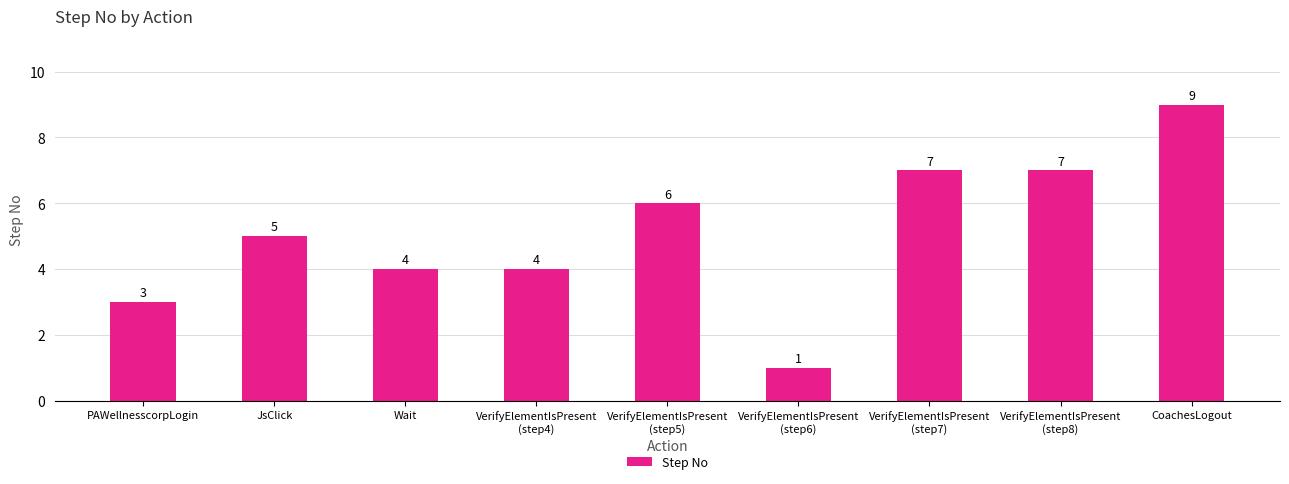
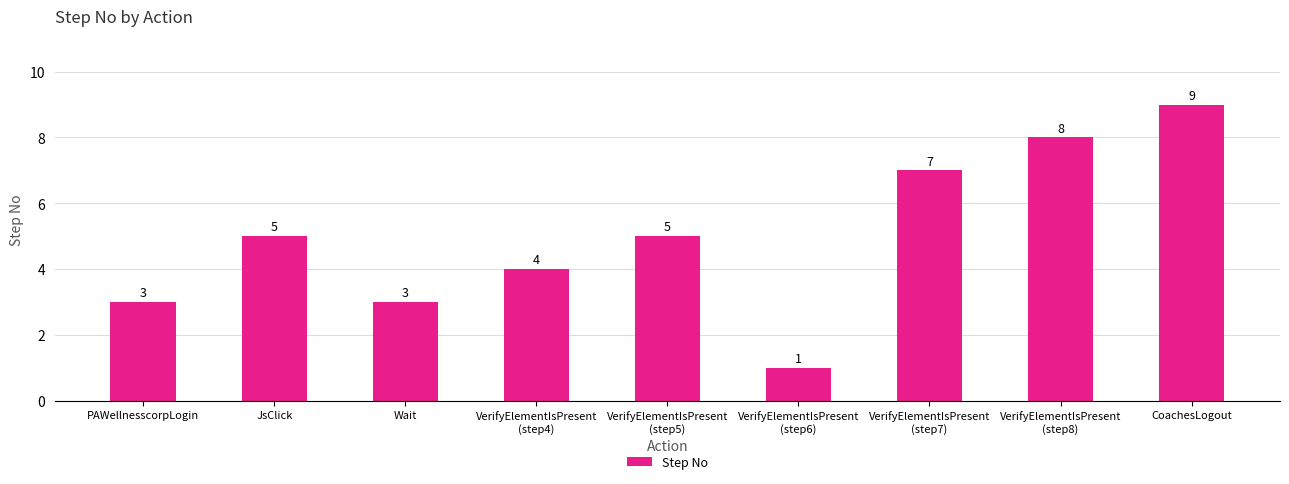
Wait: 4 -> 3
VerifyElementIsPresent (step5): 6 -> 5
VerifyElementIsPresent (step8): 7 -> 8
